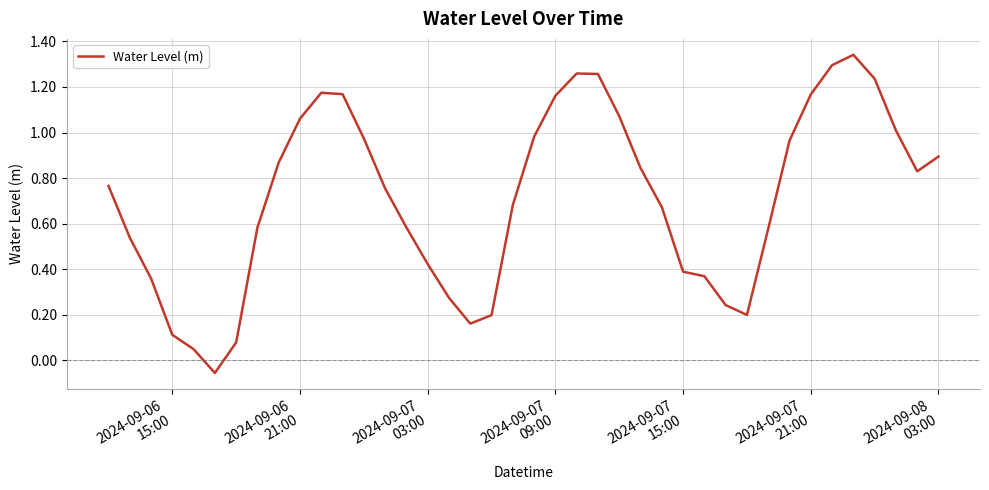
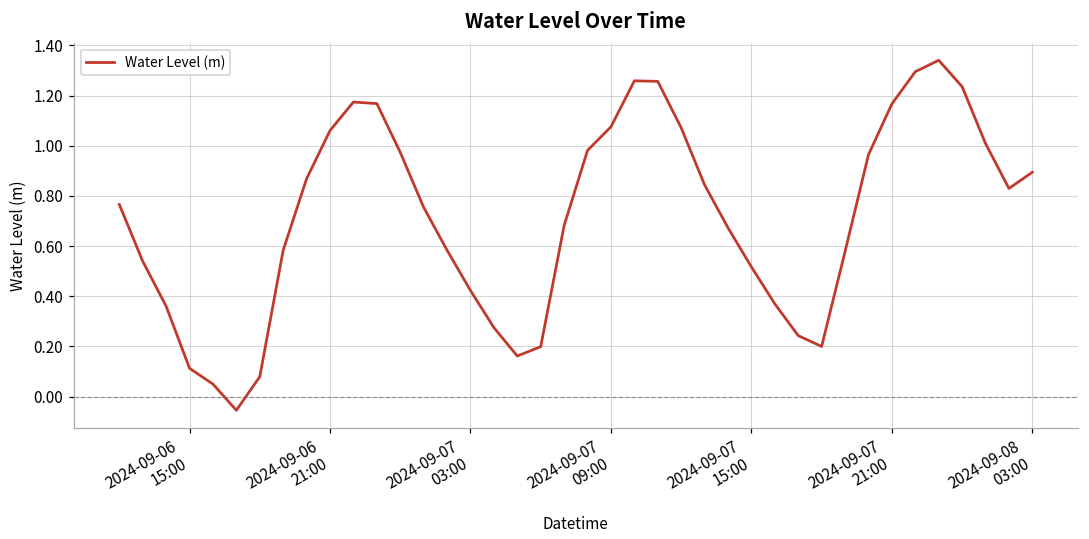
2024-09-07 09:00: 1.16 -> 1.08
2024-09-07 15:00: 0.39 -> 0.52
